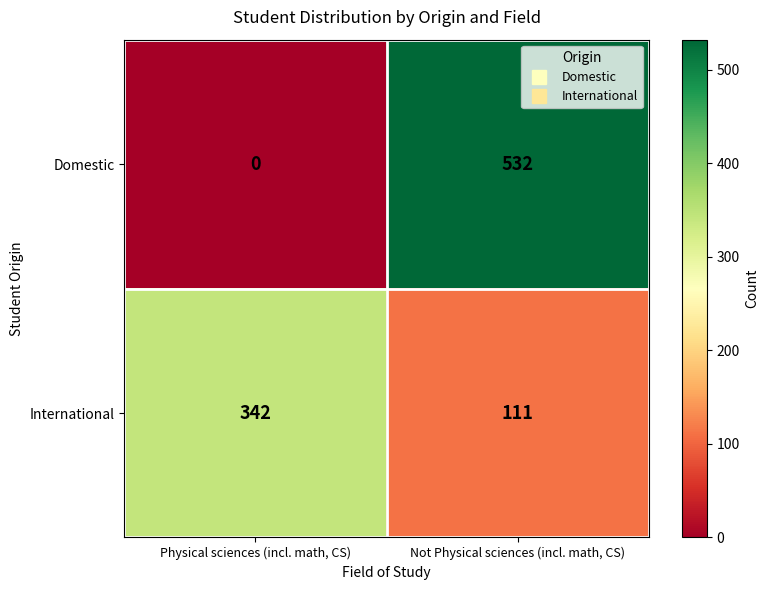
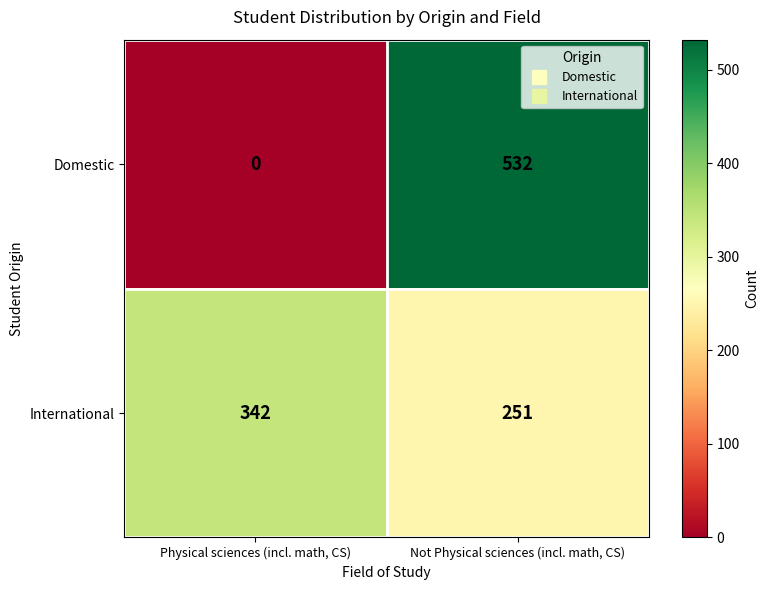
International, Not Physical sciences (incl. math, CS): 111 -> 251
